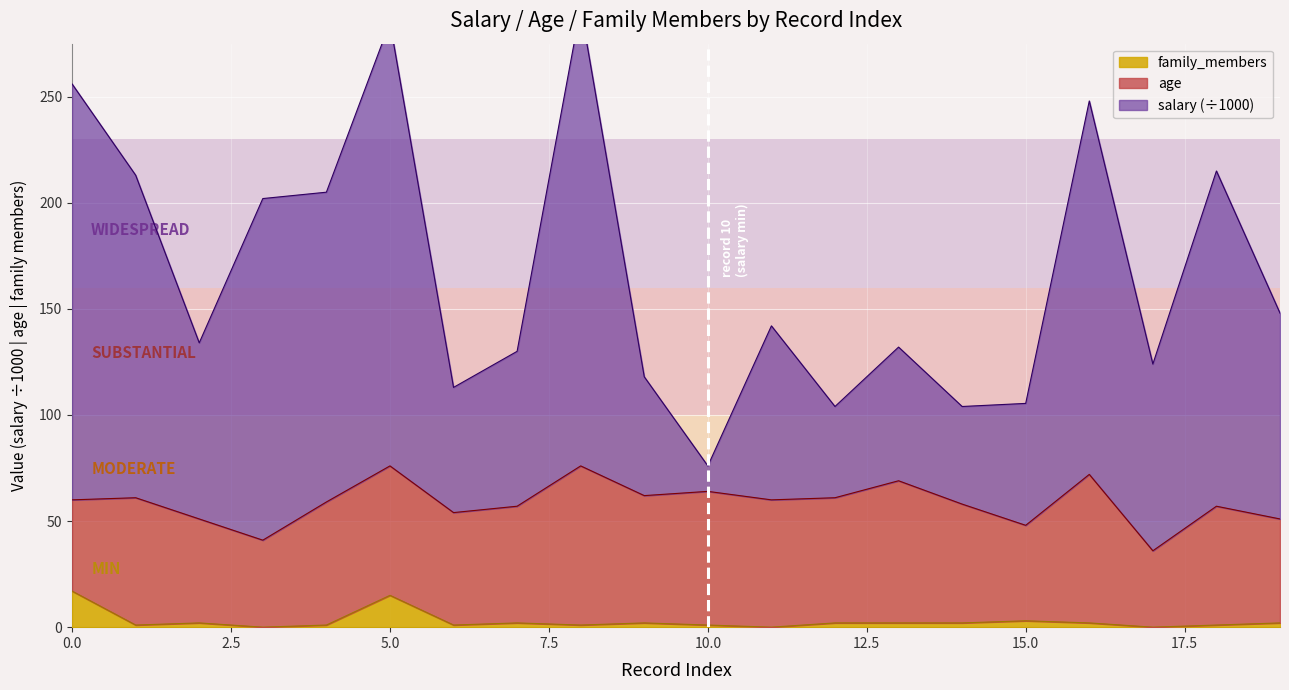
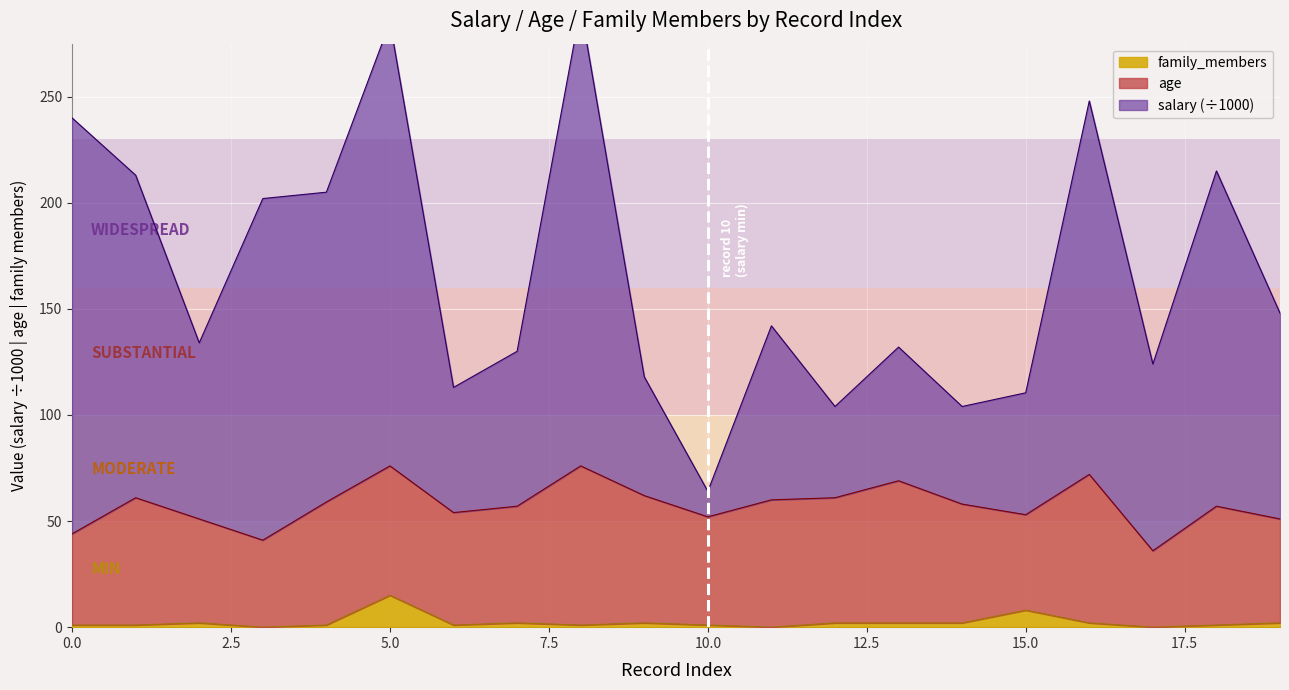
family_members, 0.0: 17 -> 1
age, 10.0: 63 -> 51
family_members, 15.0: 3 -> 8
